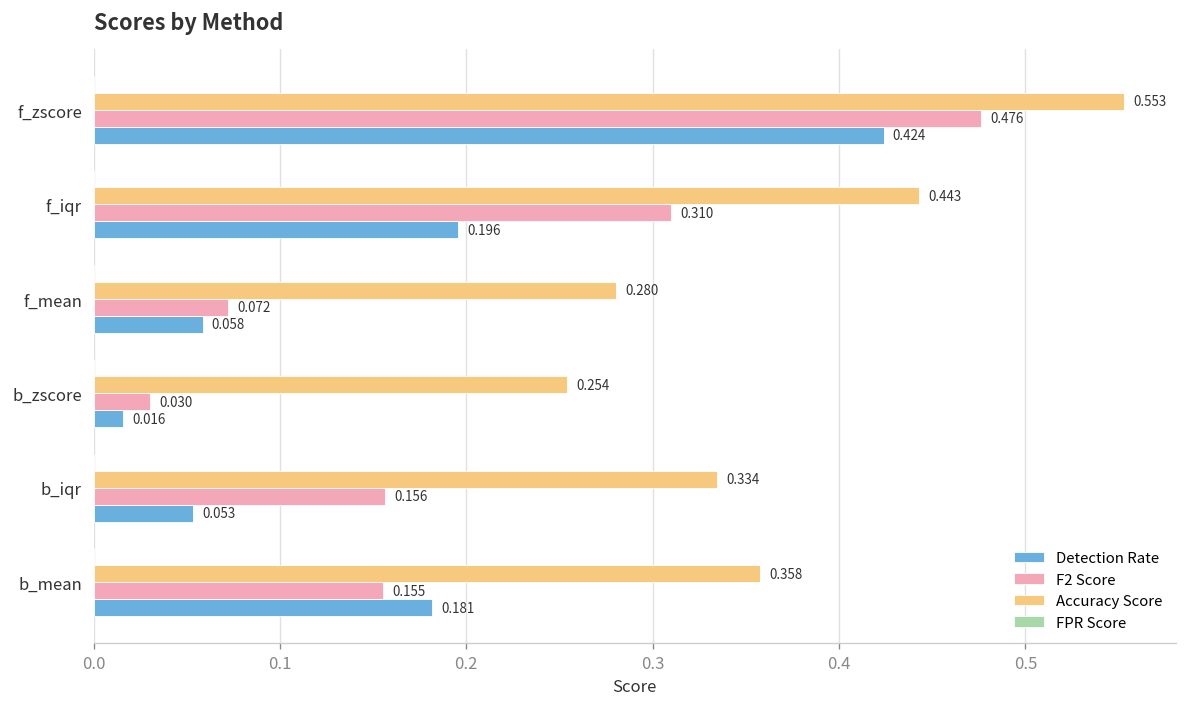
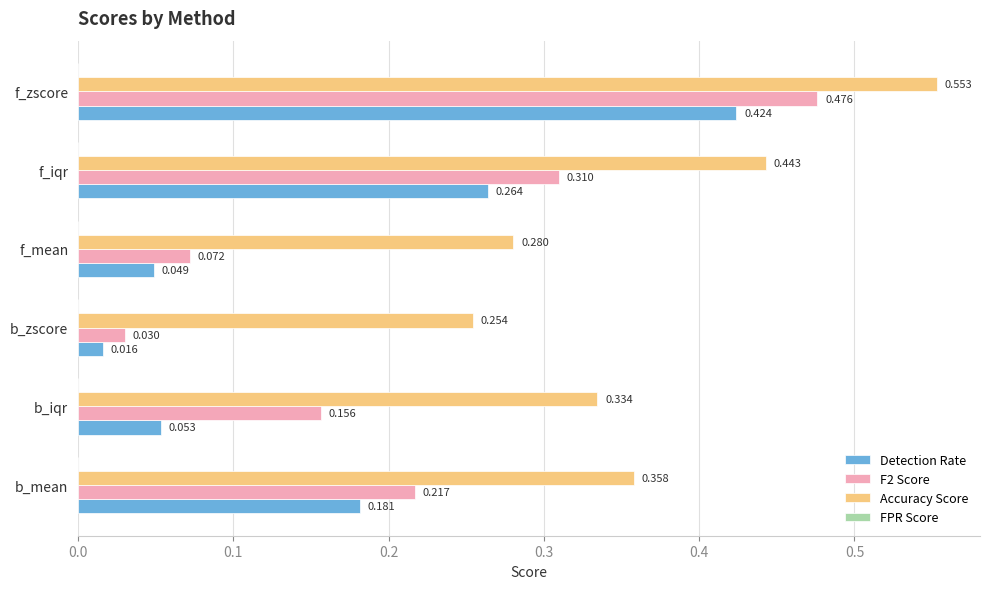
Detection Rate, f_iqr: 0.196 -> 0.264
Detection Rate, f_mean: 0.058 -> 0.049
F2 Score, b_mean: 0.155 -> 0.217
